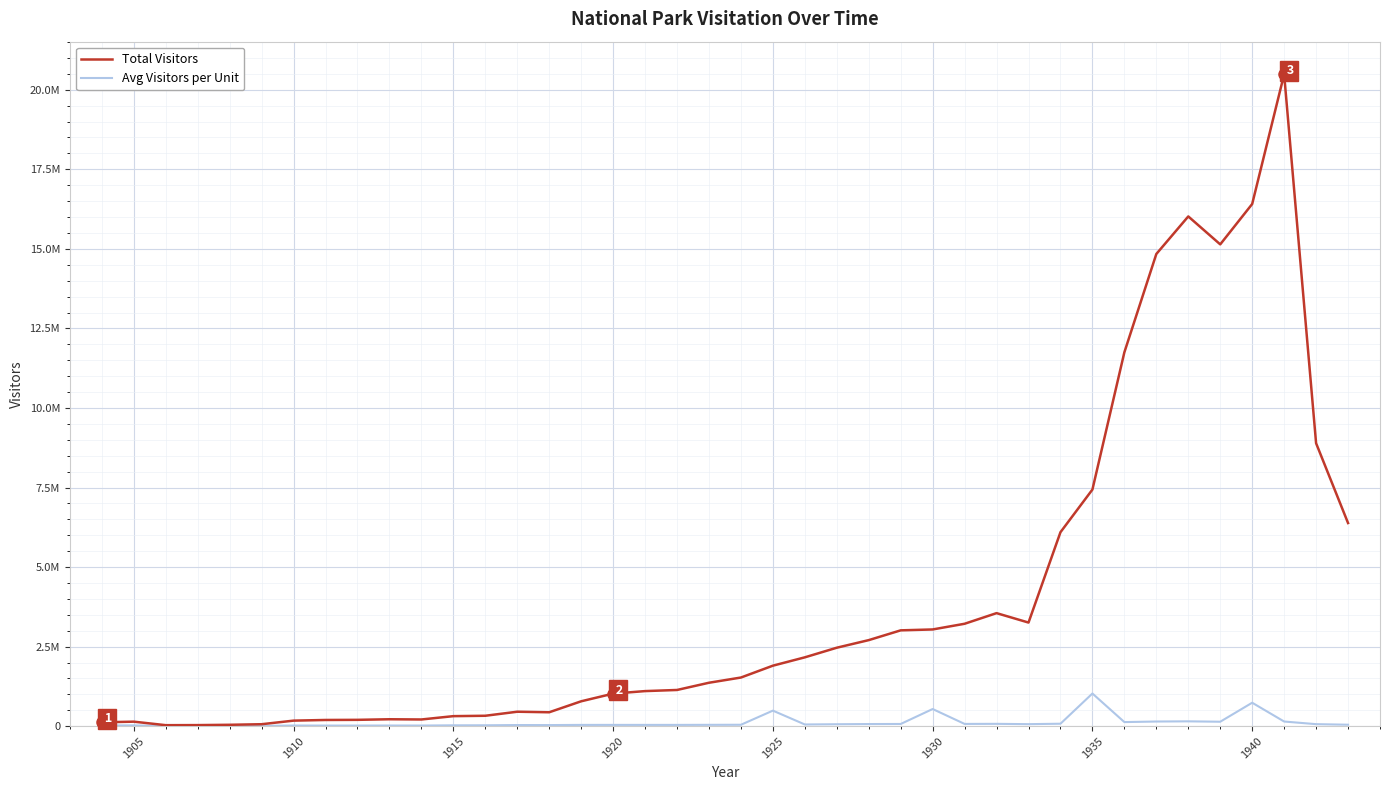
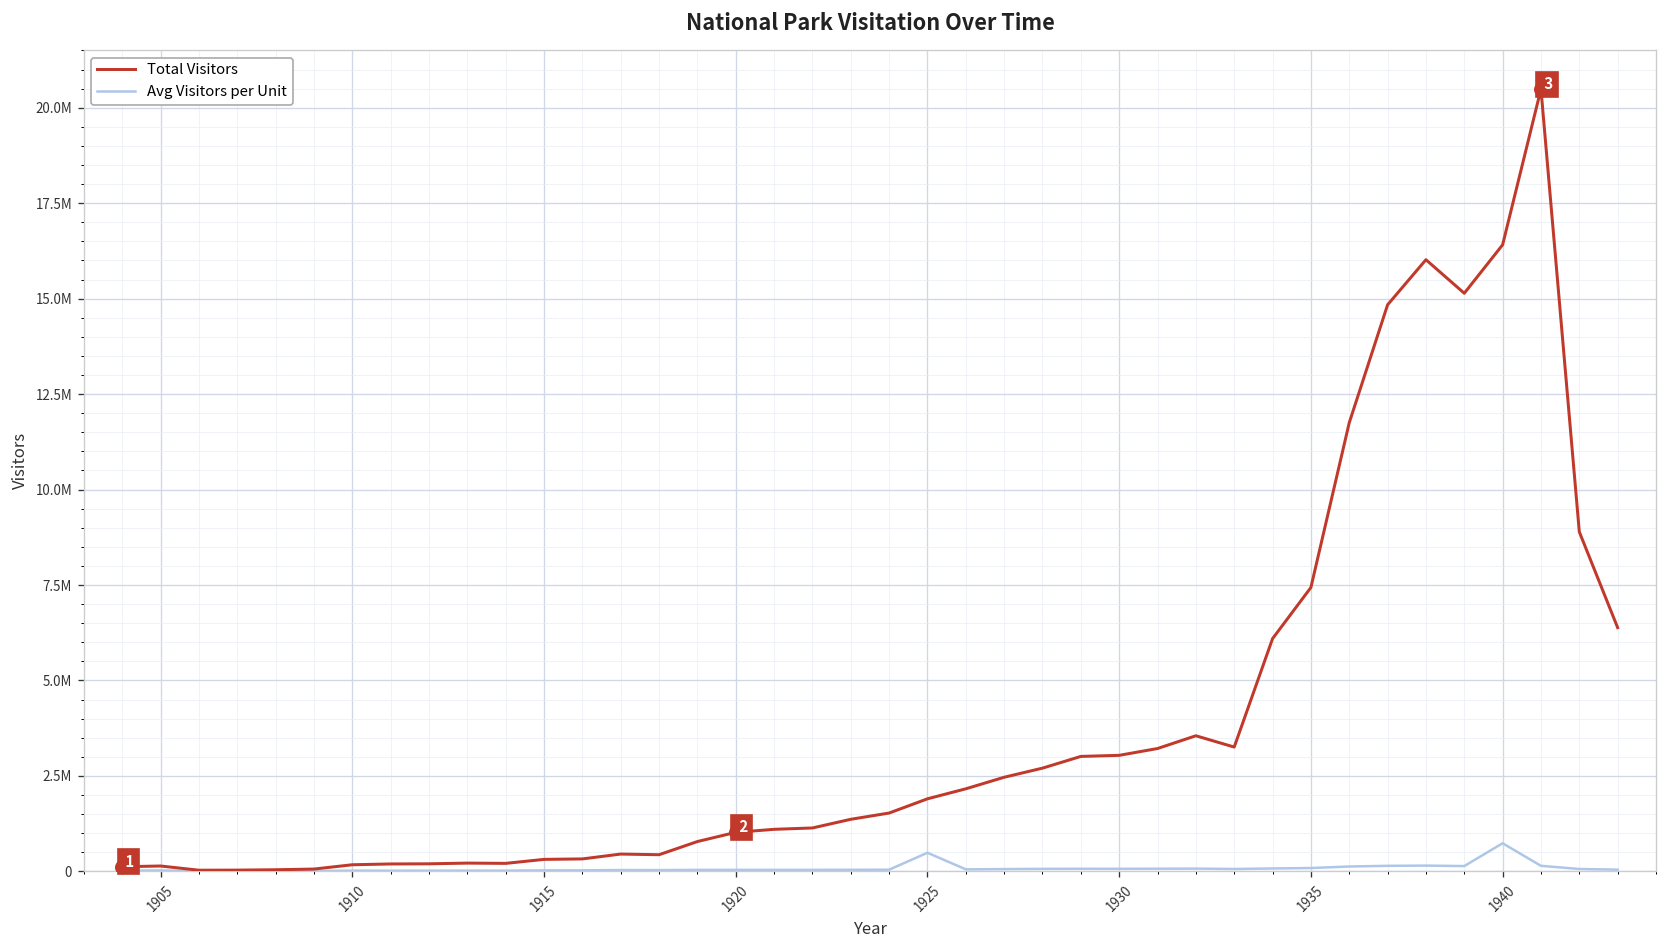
Avg Visitors per Unit, 1930: 500000 -> 100000
Avg Visitors per Unit, 1935: 1000000 -> 100000
